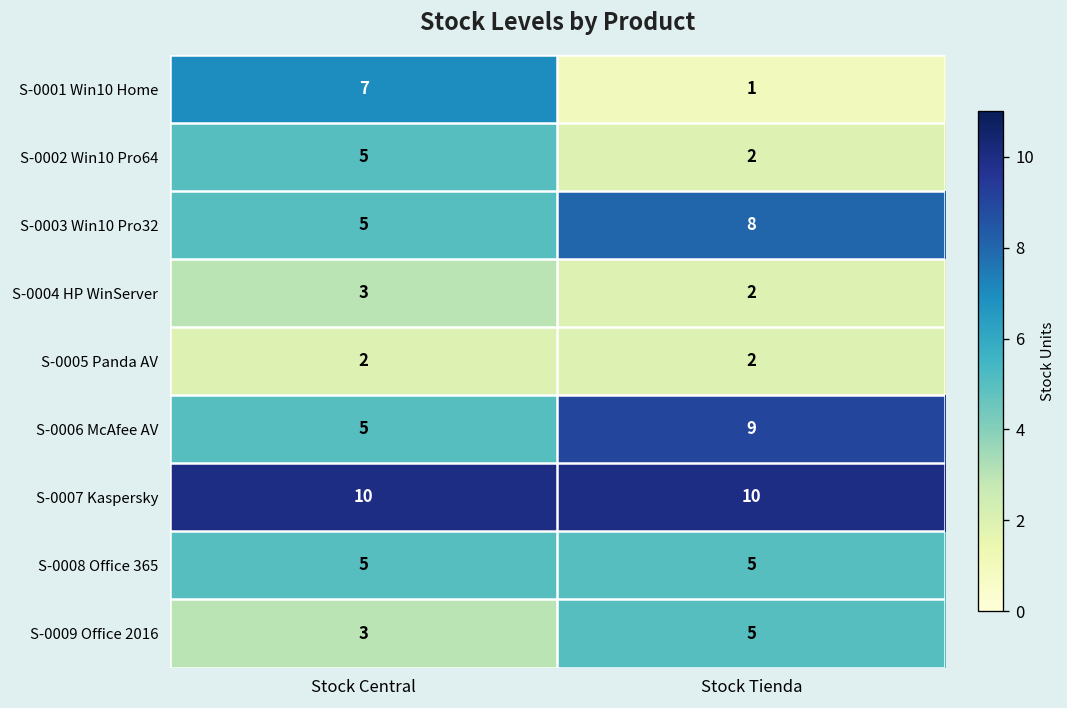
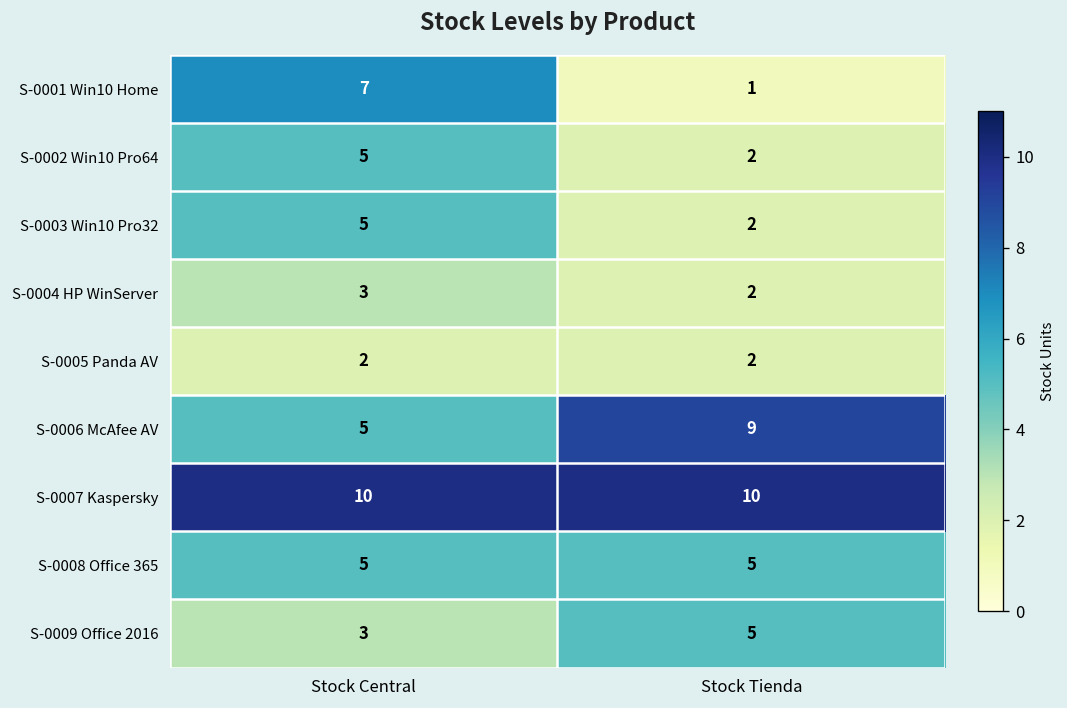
S-0003 Win10 Pro32, Stock Tienda: 8 -> 2
